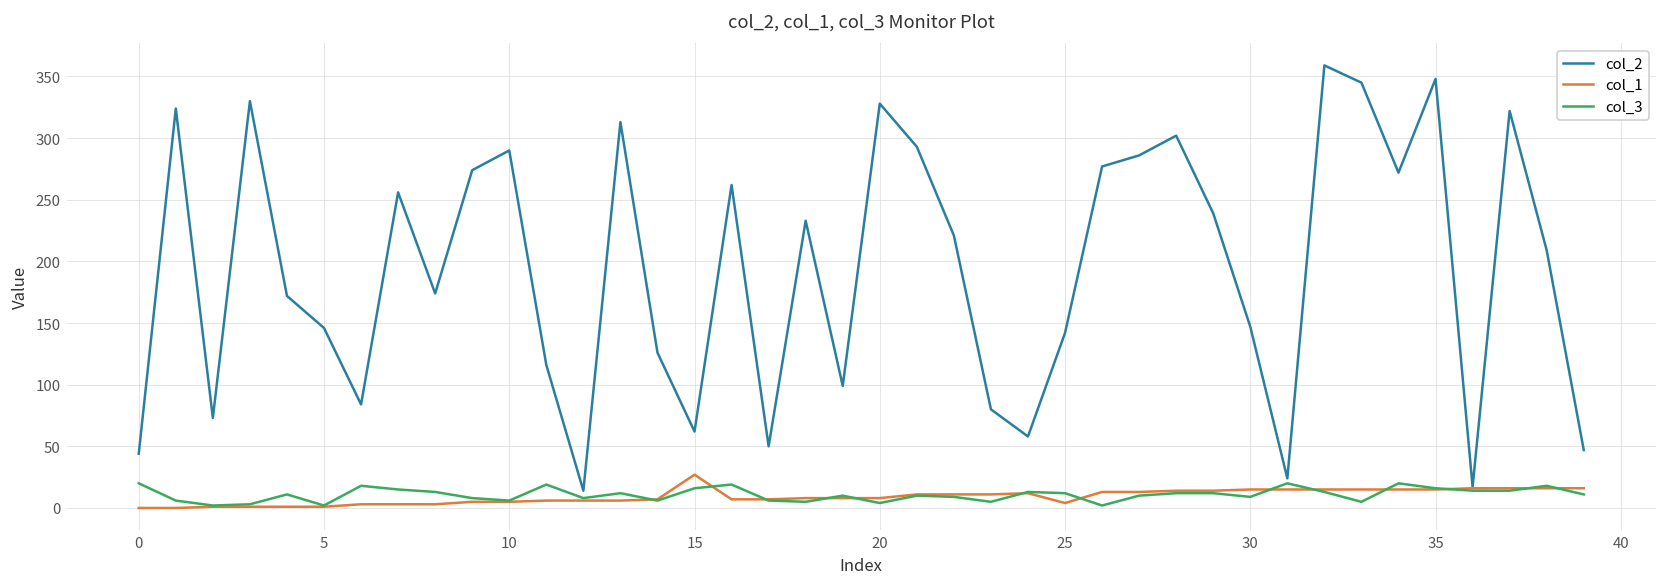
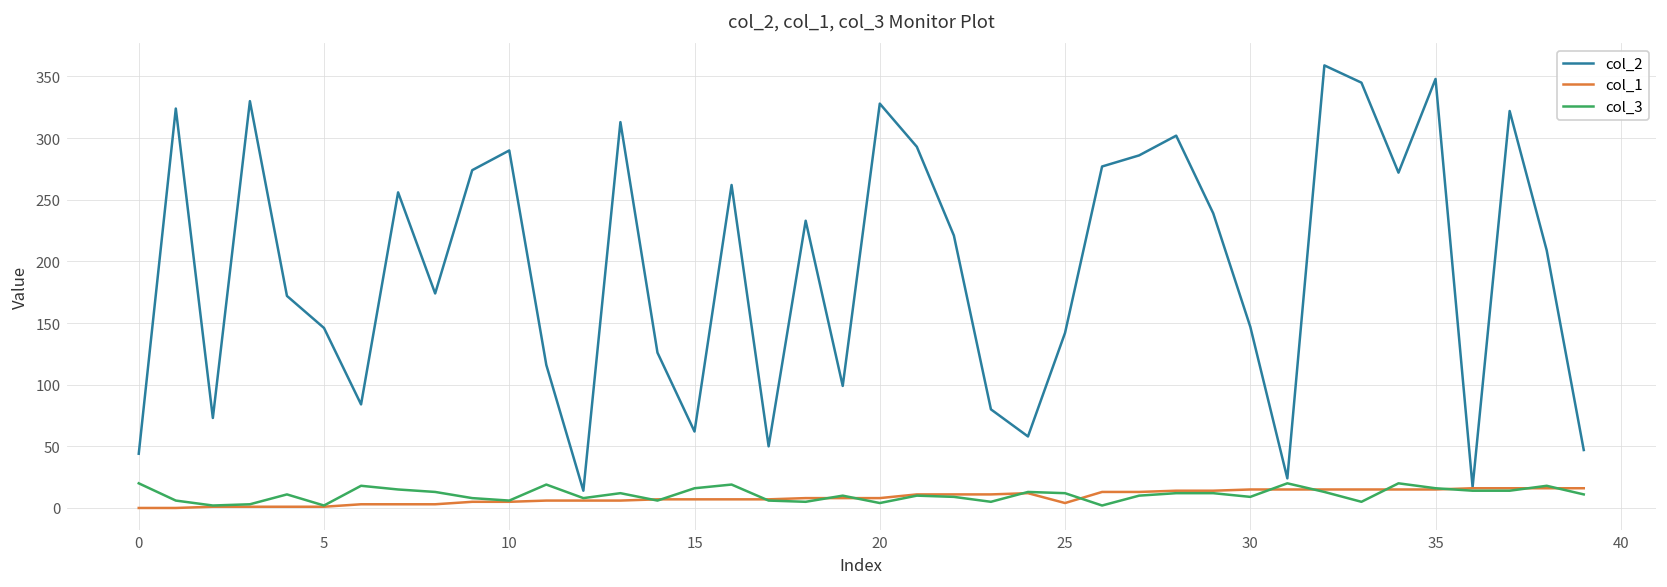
col_1, 15: 27 -> 7
